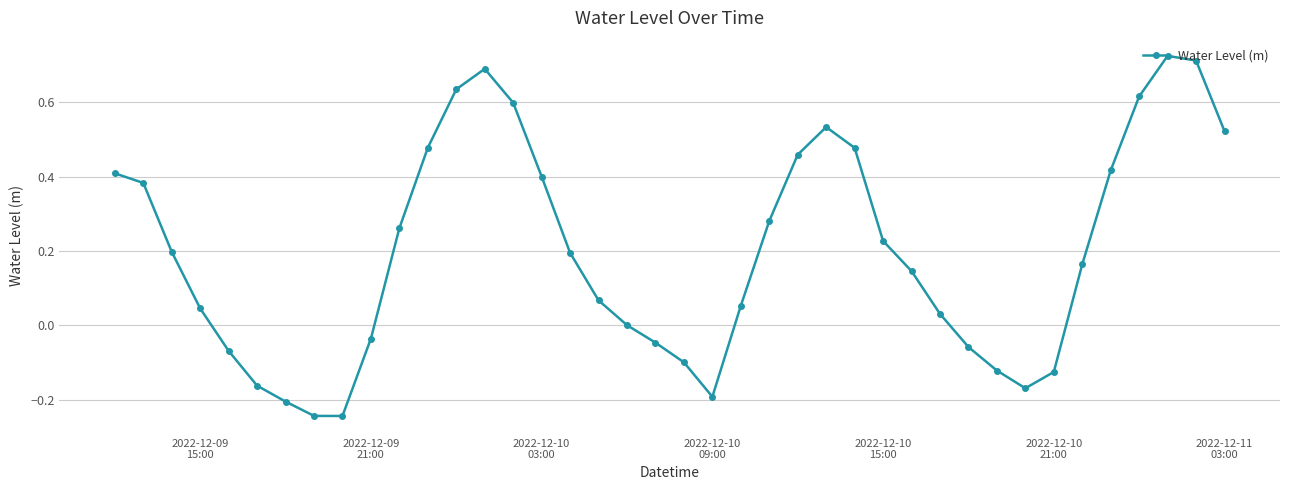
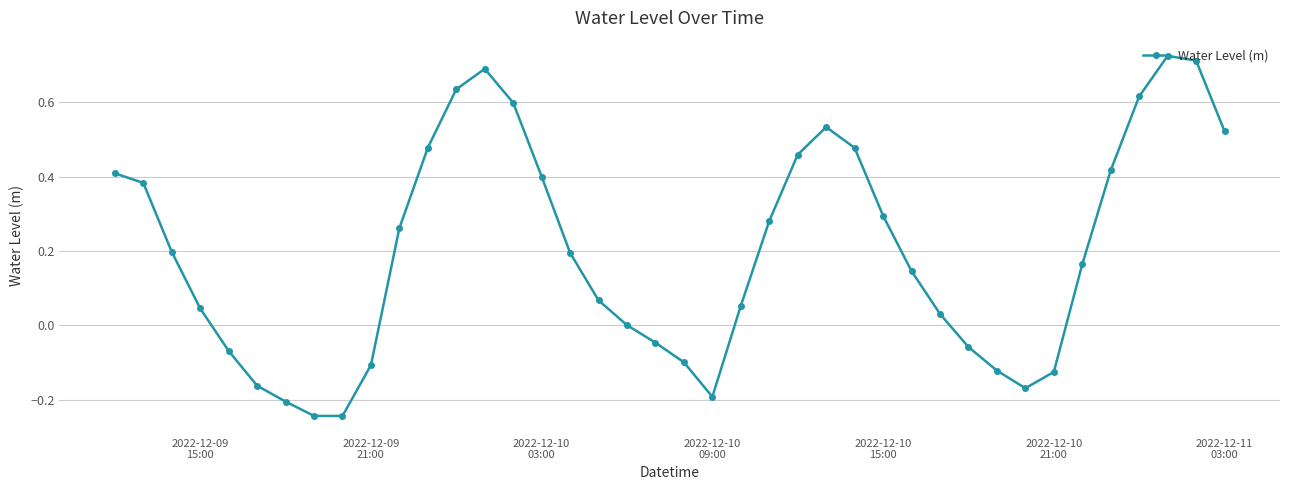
2022-12-09 21:00: -0.04 -> -0.11
2022-12-10 15:00: 0.23 -> 0.30
